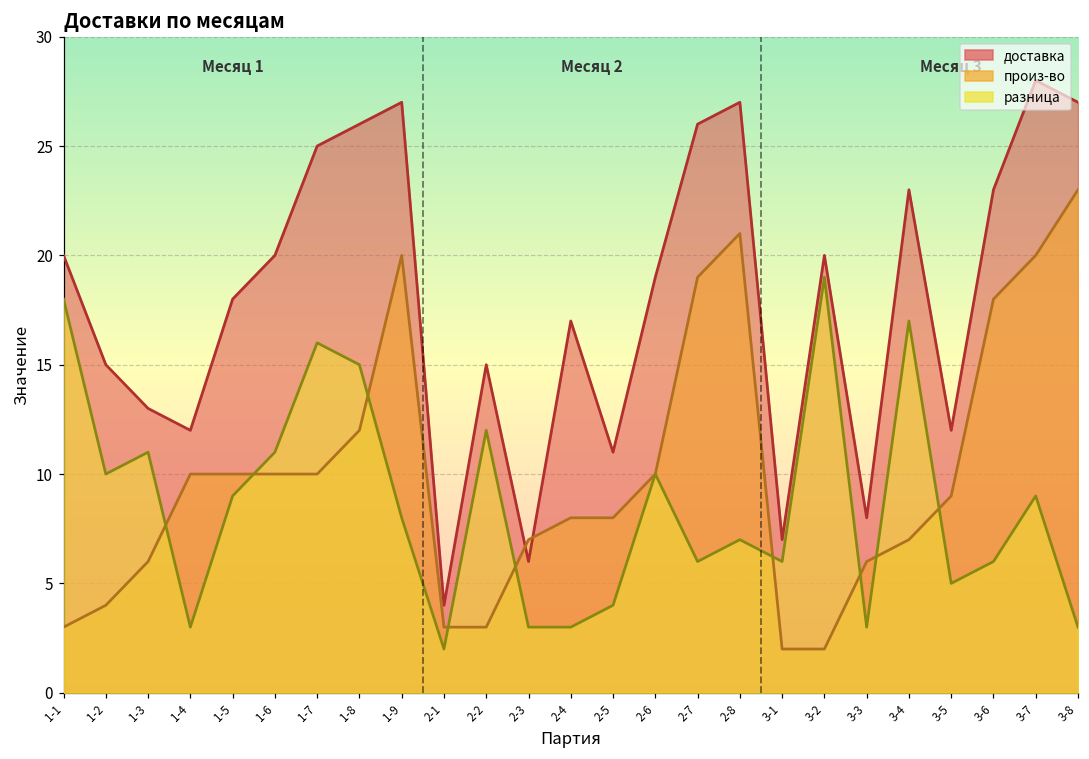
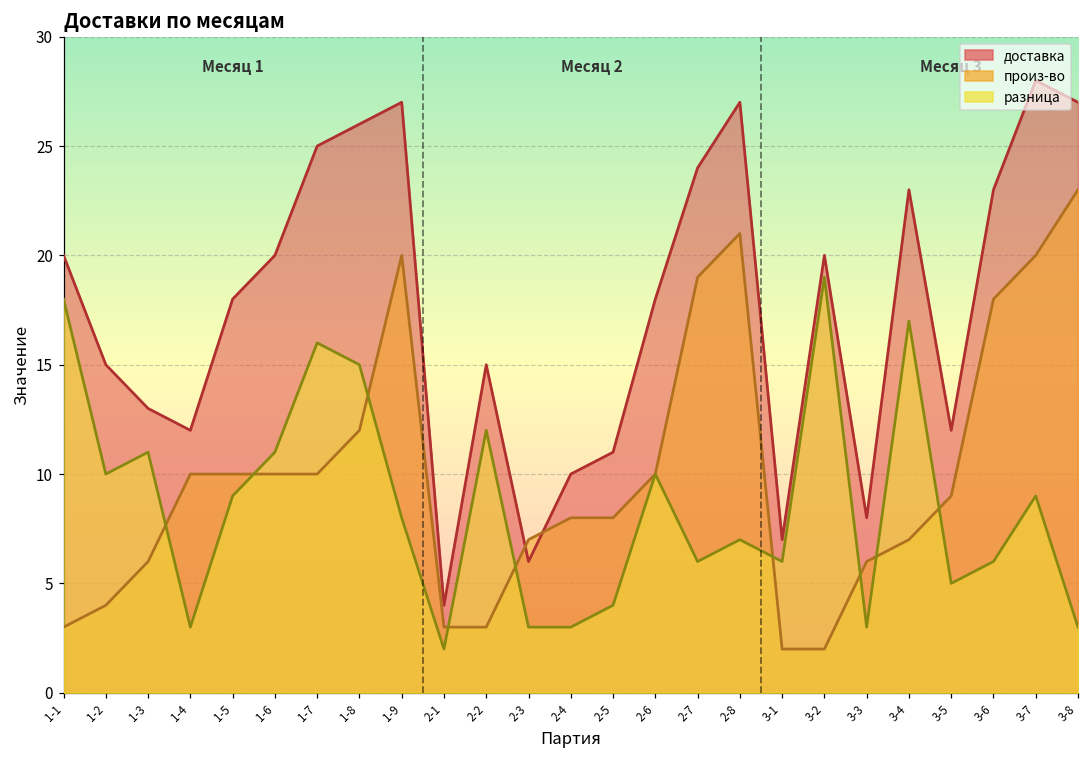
доставка, 2-4: 17 -> 10
доставка, 2-6: 19 -> 18
доставка, 2-7: 26 -> 24
